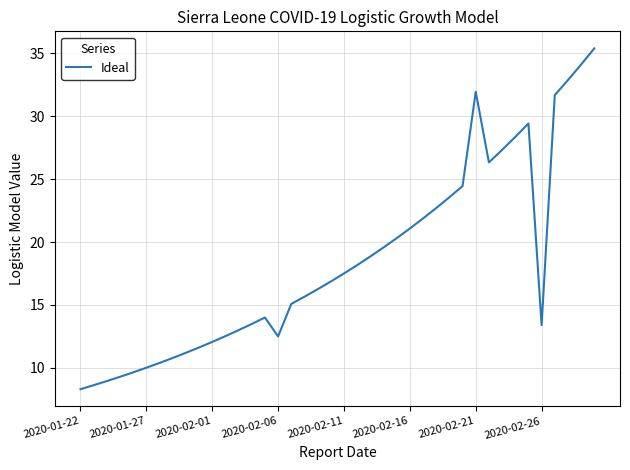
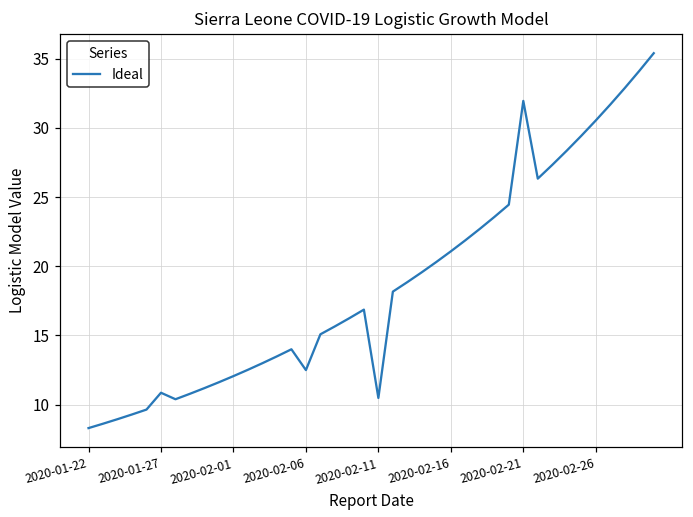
2020-01-27: 10.0 -> 10.9
2020-02-11: 17.5 -> 10.5
2020-02-26: 13.4 -> 30.5
